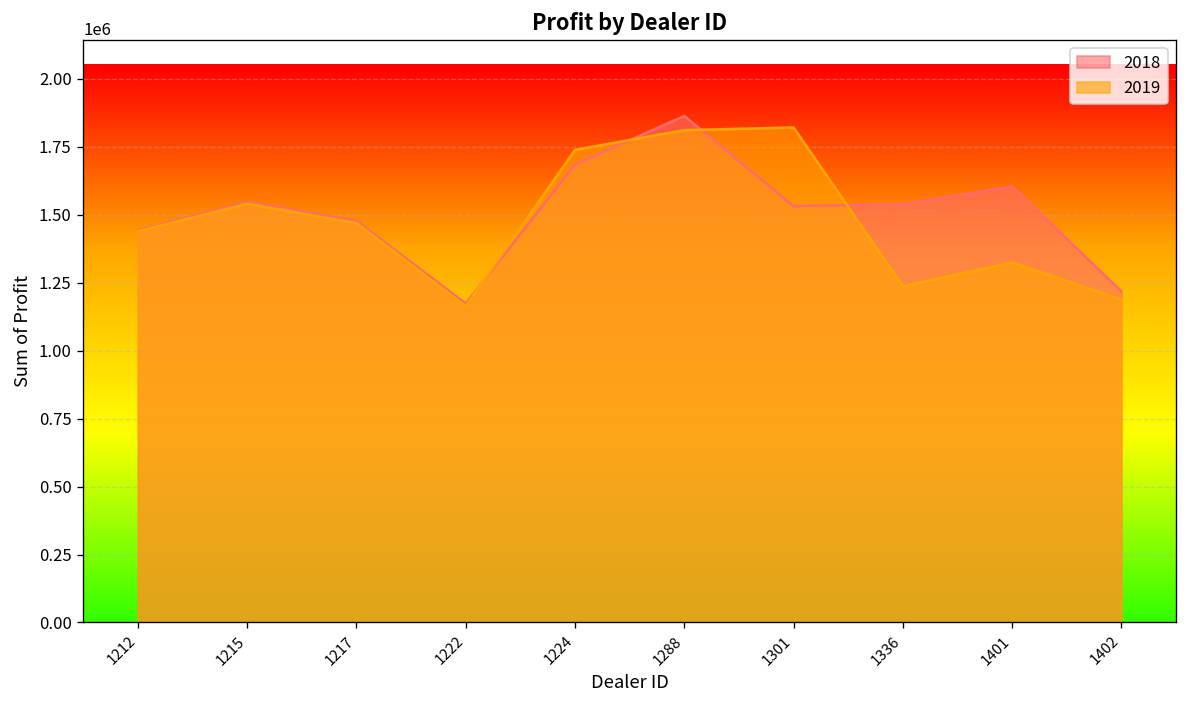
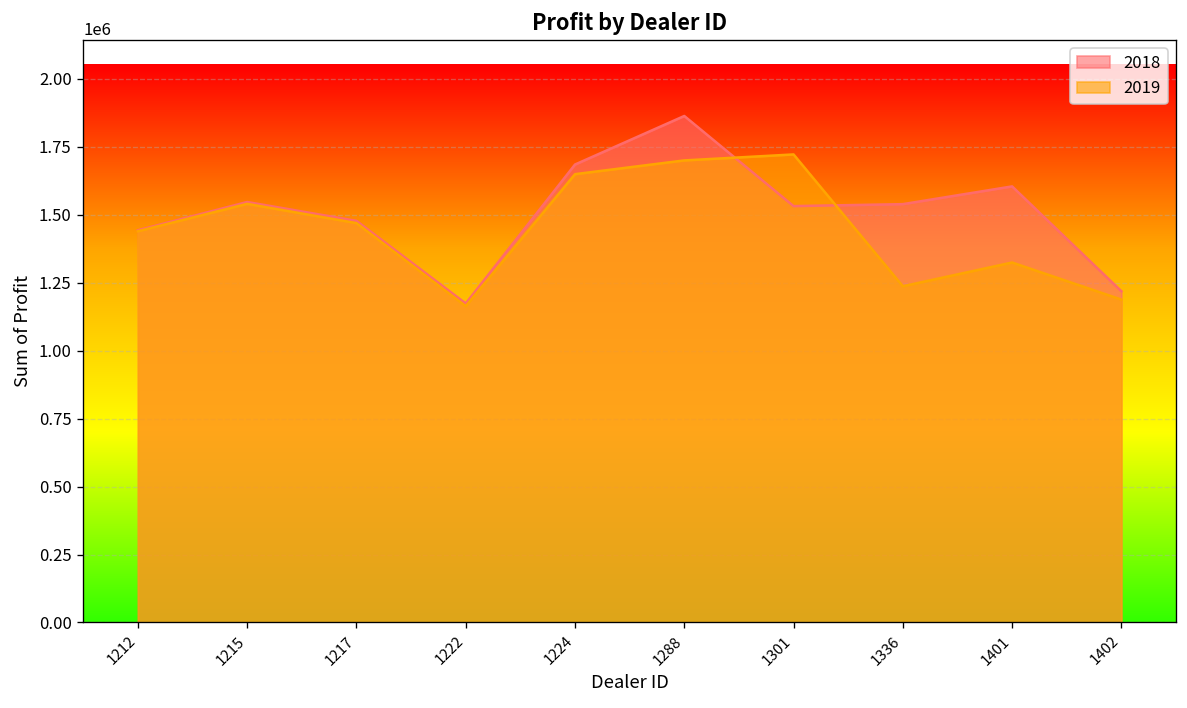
2019, 1224: 1740000 -> 1650000
2019, 1288: 1810000 -> 1700000
2019, 1301: 1820000 -> 1720000
